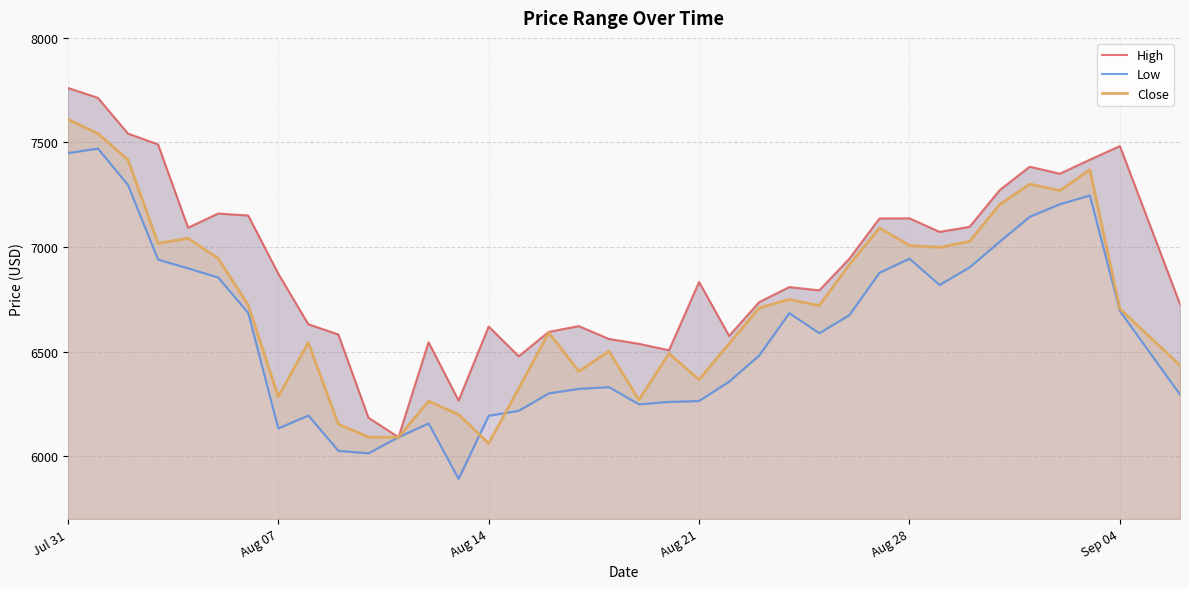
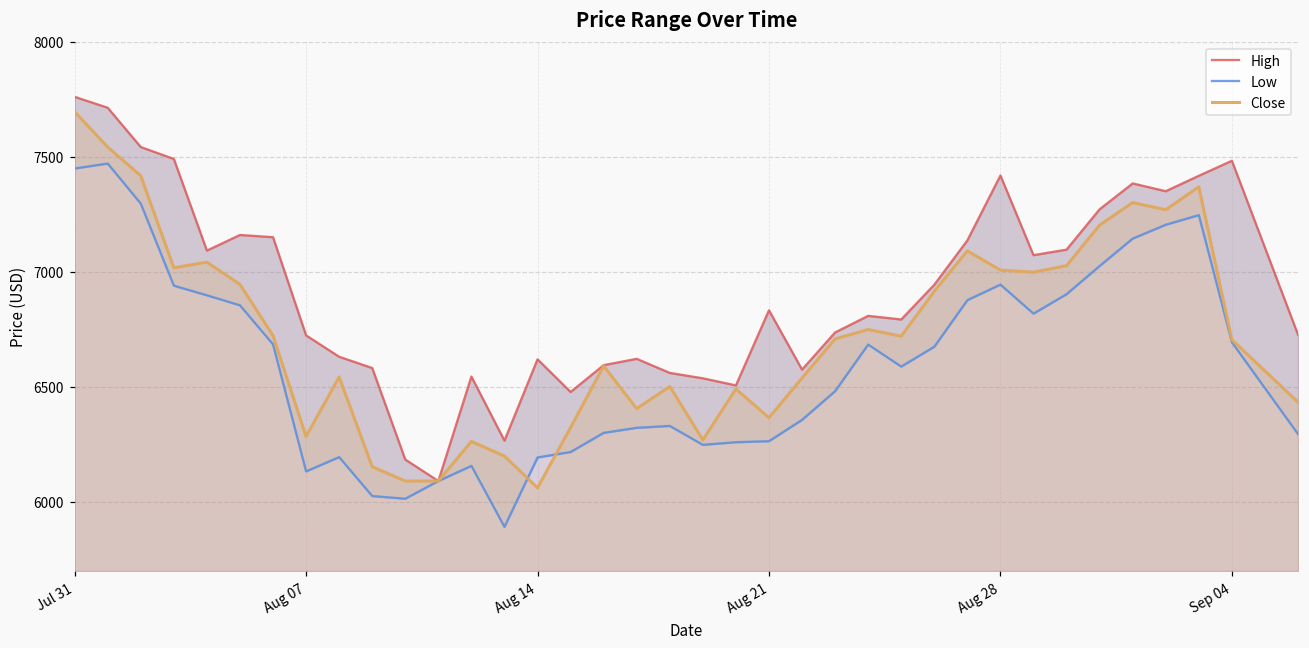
Close, Jul 31: 7610 -> 7700
High, Aug 07: 6870 -> 6720
High, Aug 28: 7140 -> 7420
